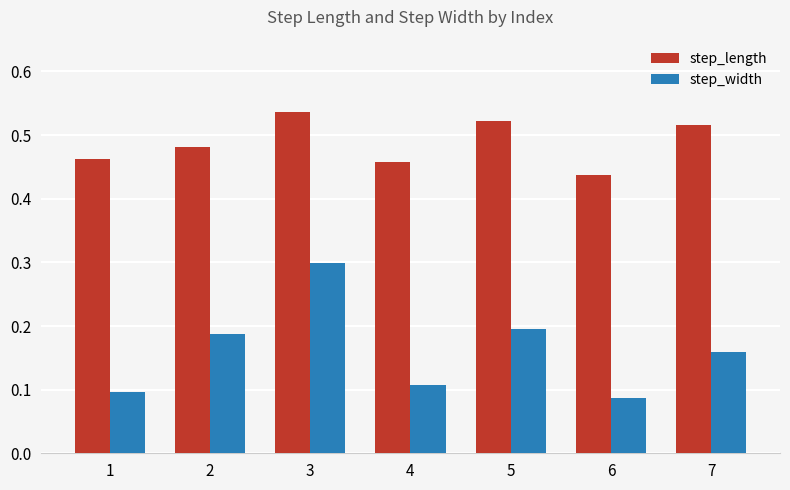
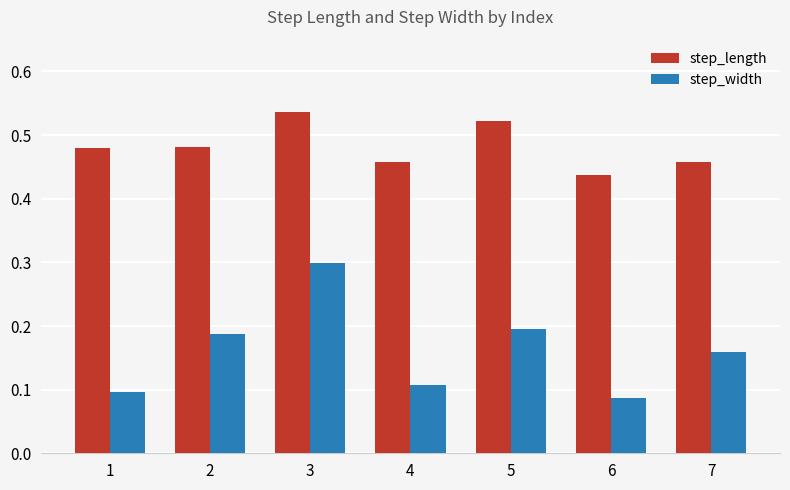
step_length, 1: 0.46 -> 0.48
step_length, 7: 0.52 -> 0.46
